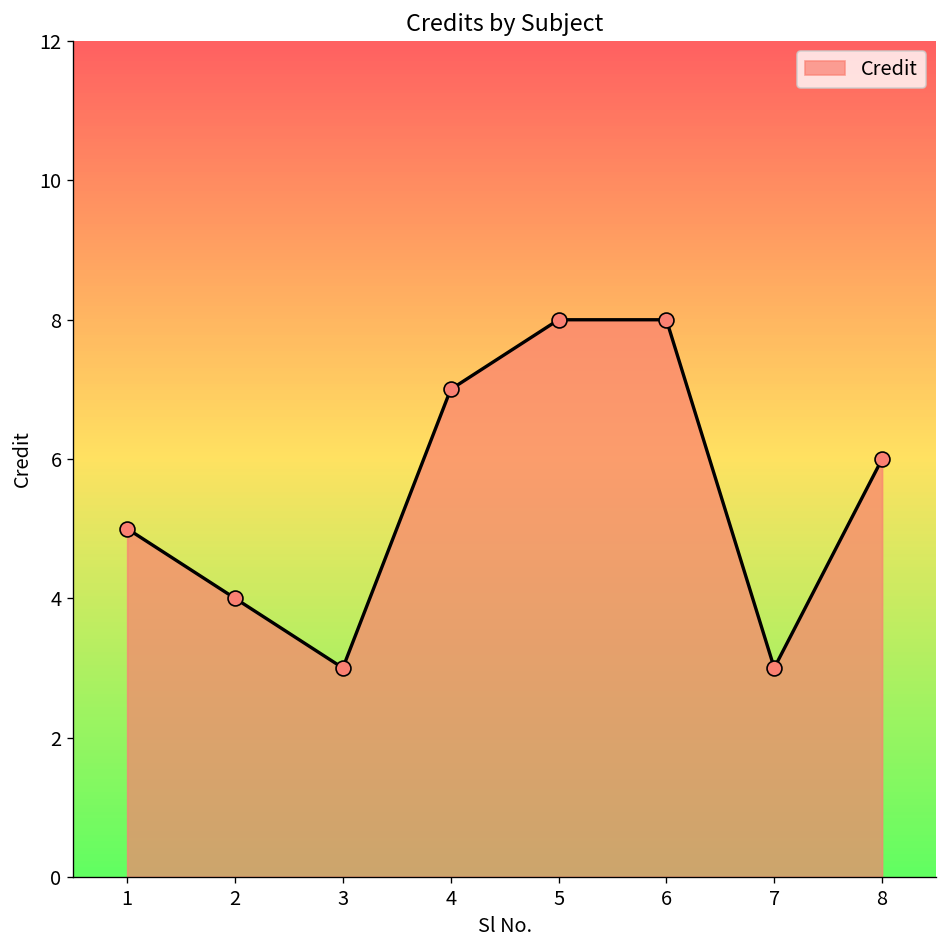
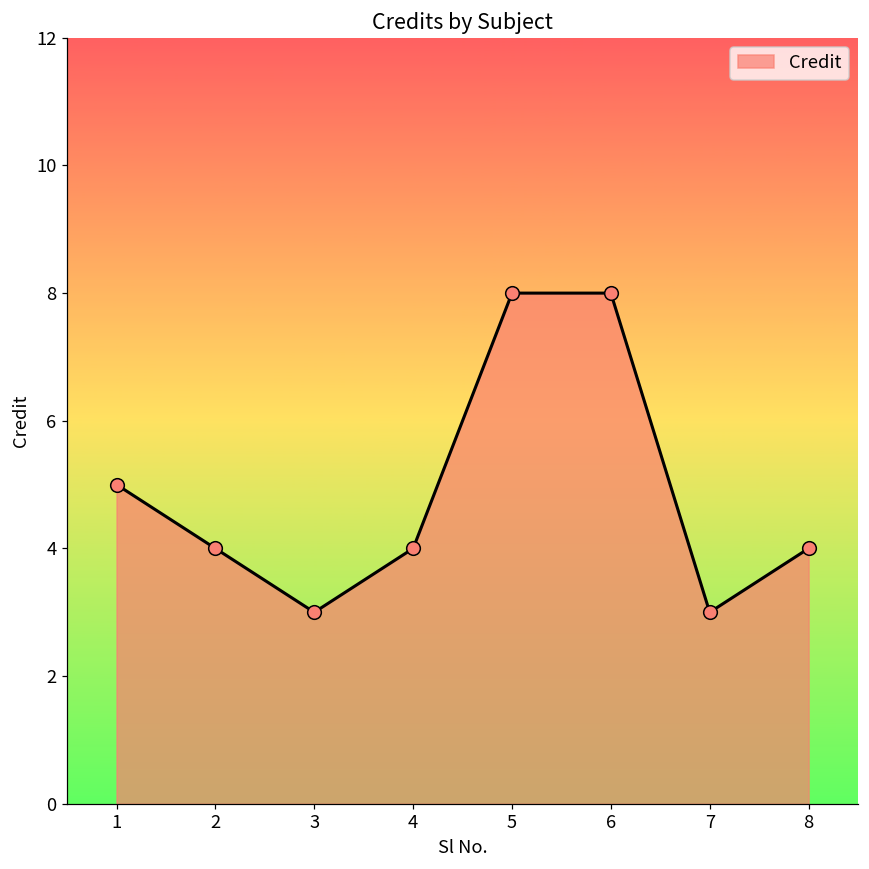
4: 7 -> 4
8: 6 -> 4
